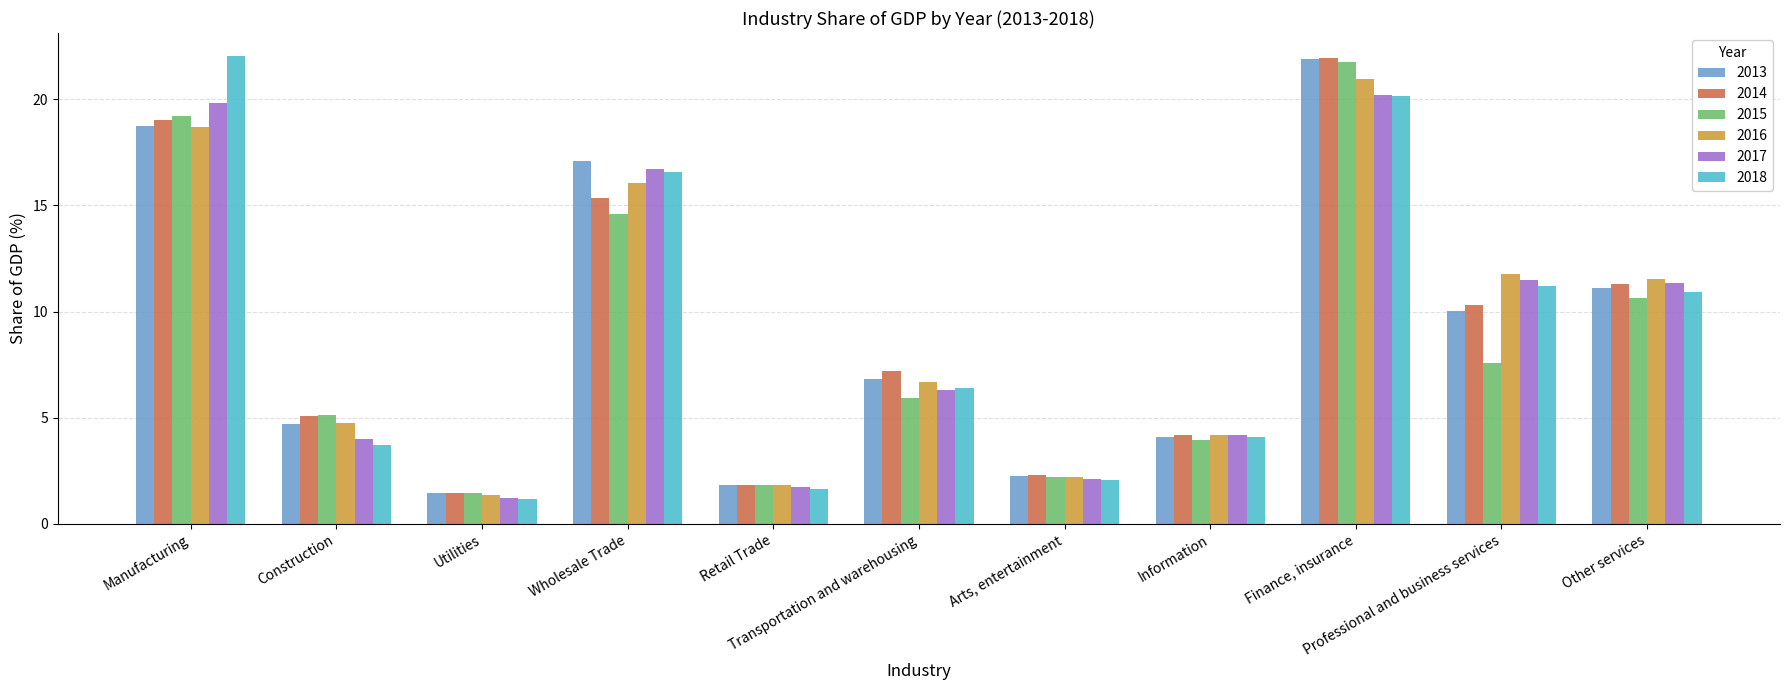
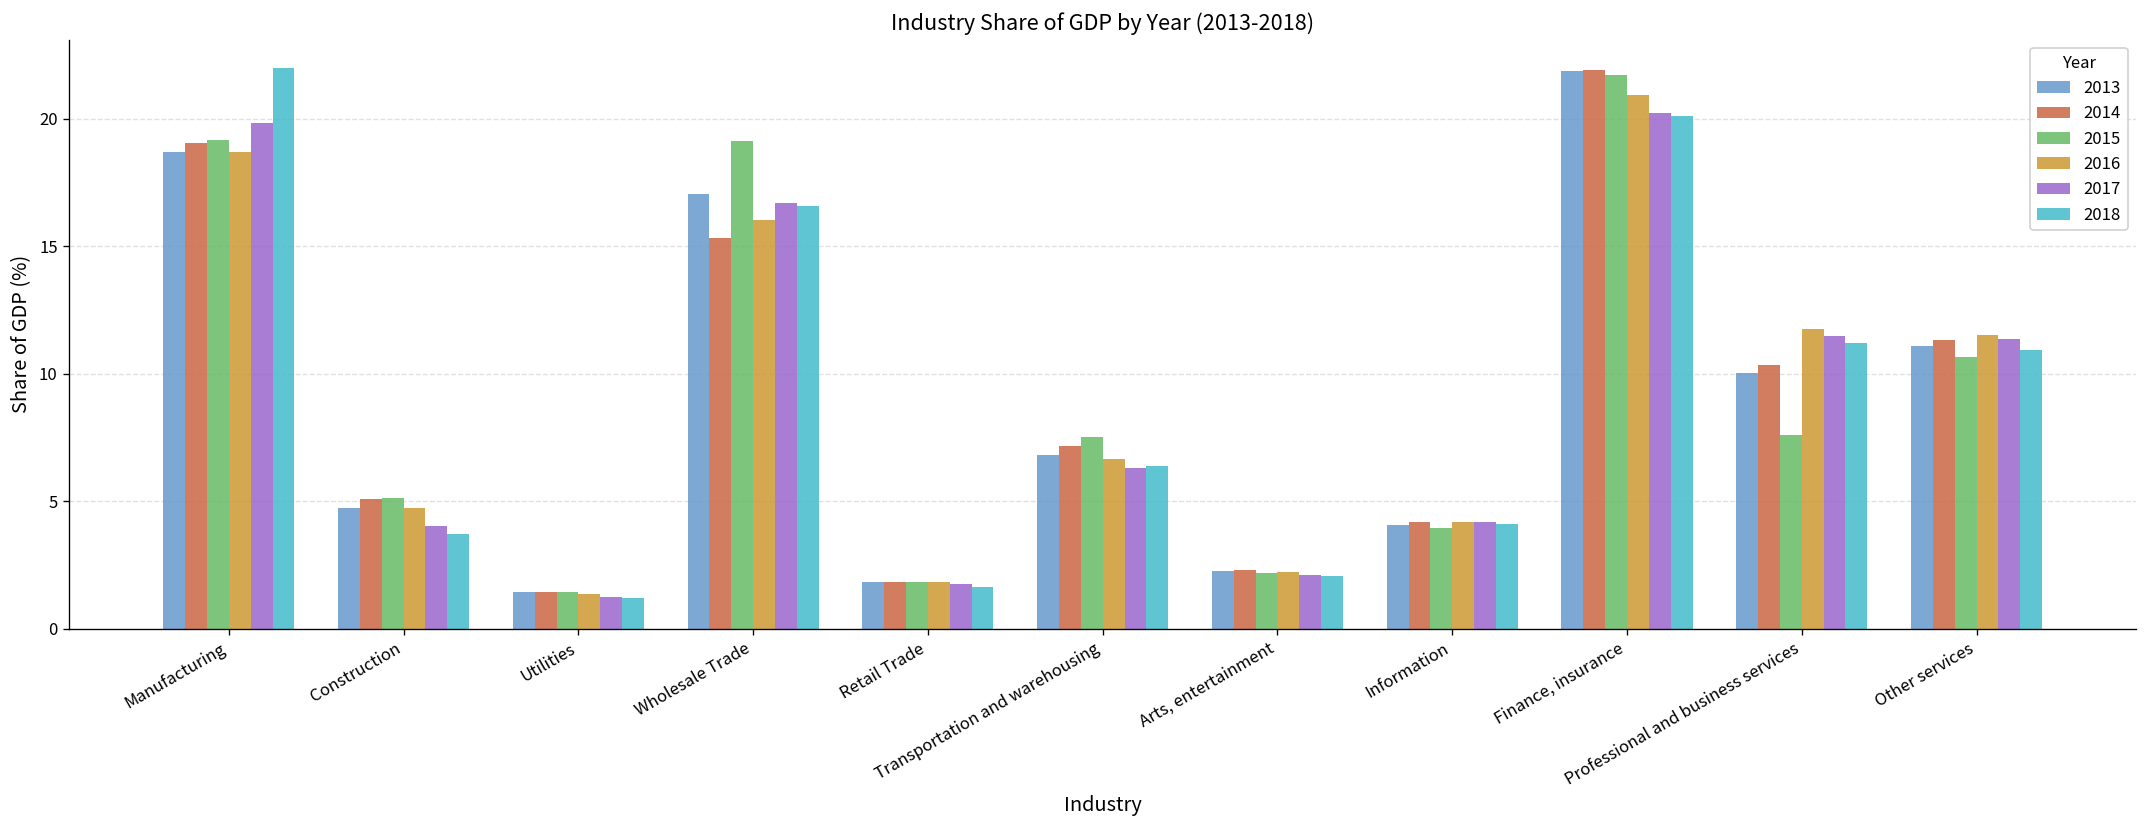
2015, Wholesale Trade: 14.6 -> 19.1
2015, Transportation and warehousing: 5.9 -> 7.5
